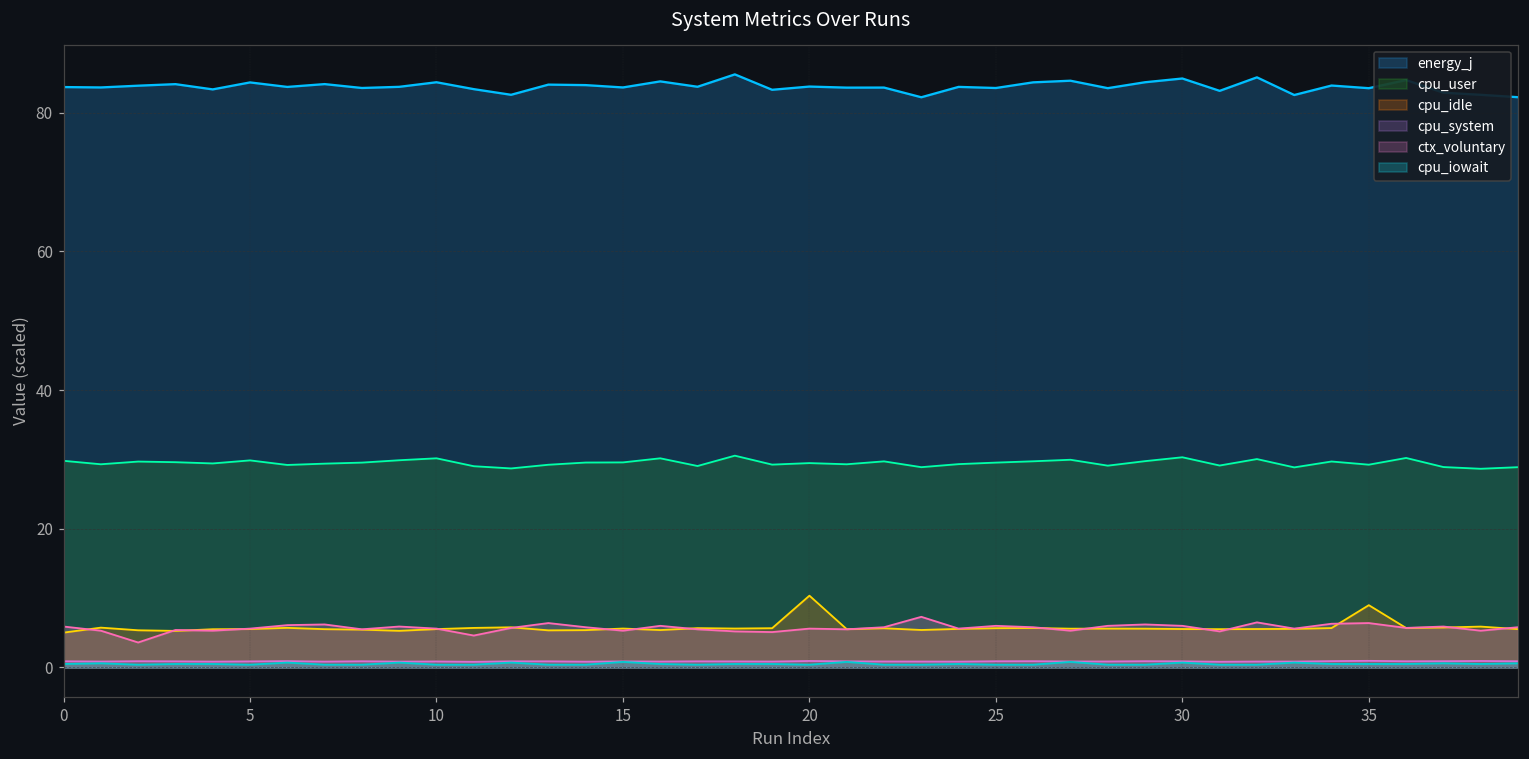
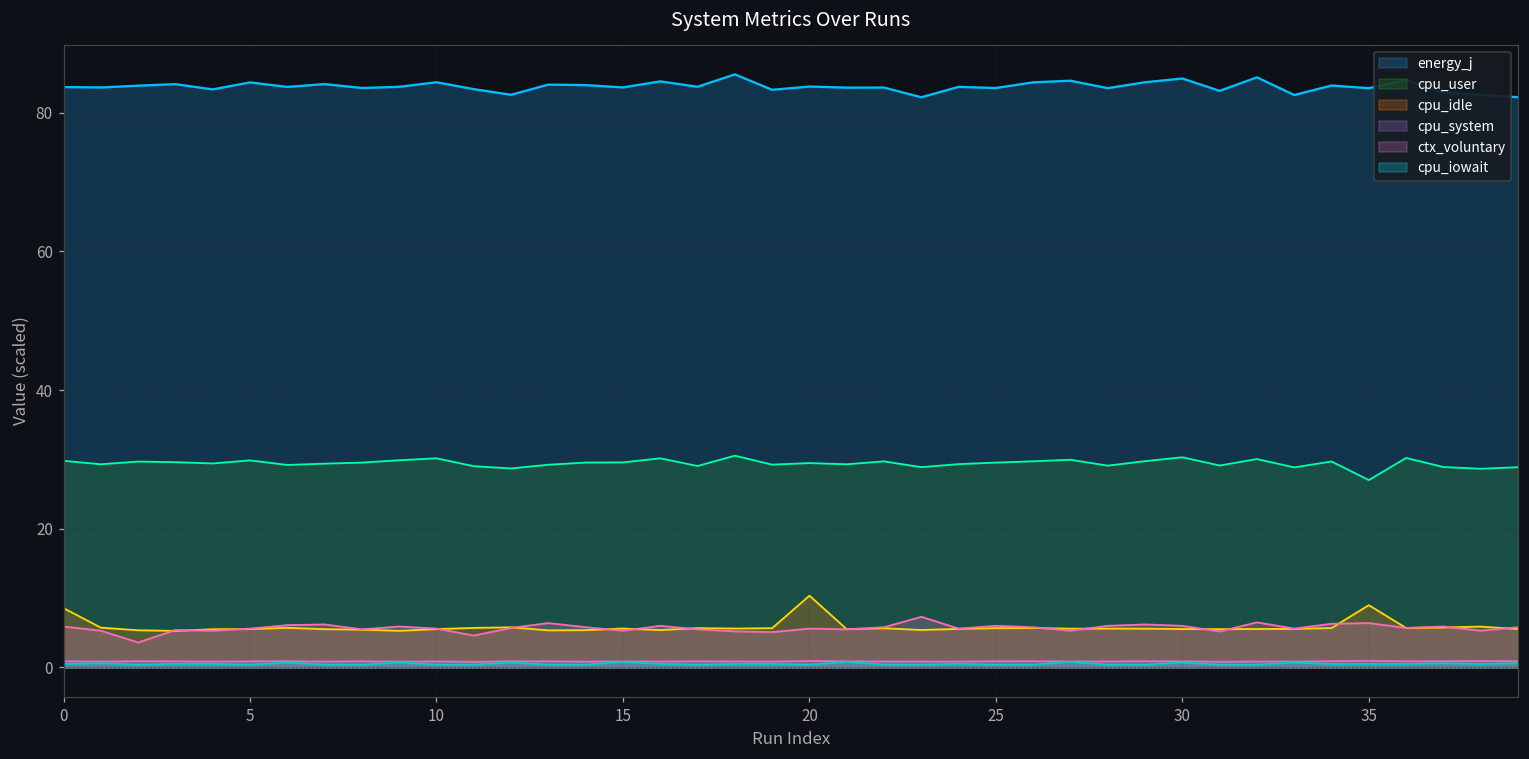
cpu_idle, 0: 5 -> 9
cpu_user, 35: 29 -> 27
